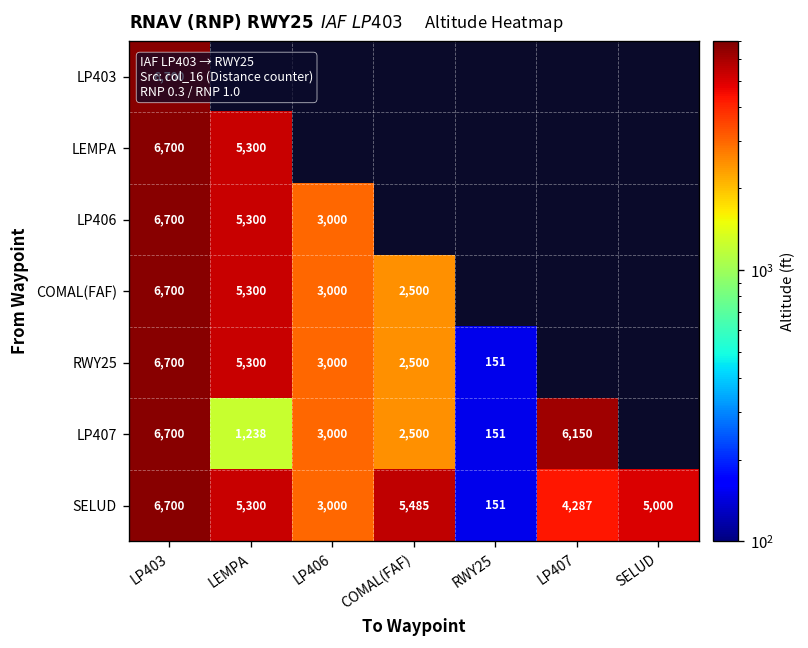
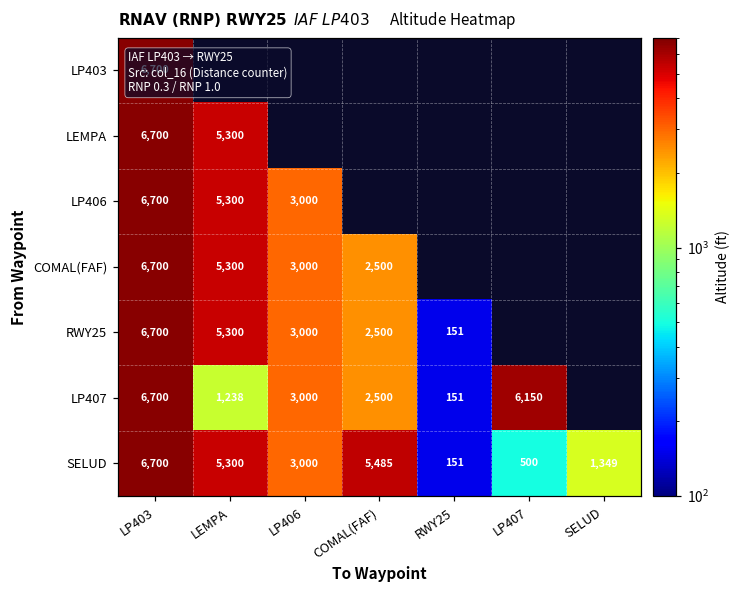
SELUD, LP407: 4,287 -> 500
SELUD, SELUD: 5,000 -> 1,349
